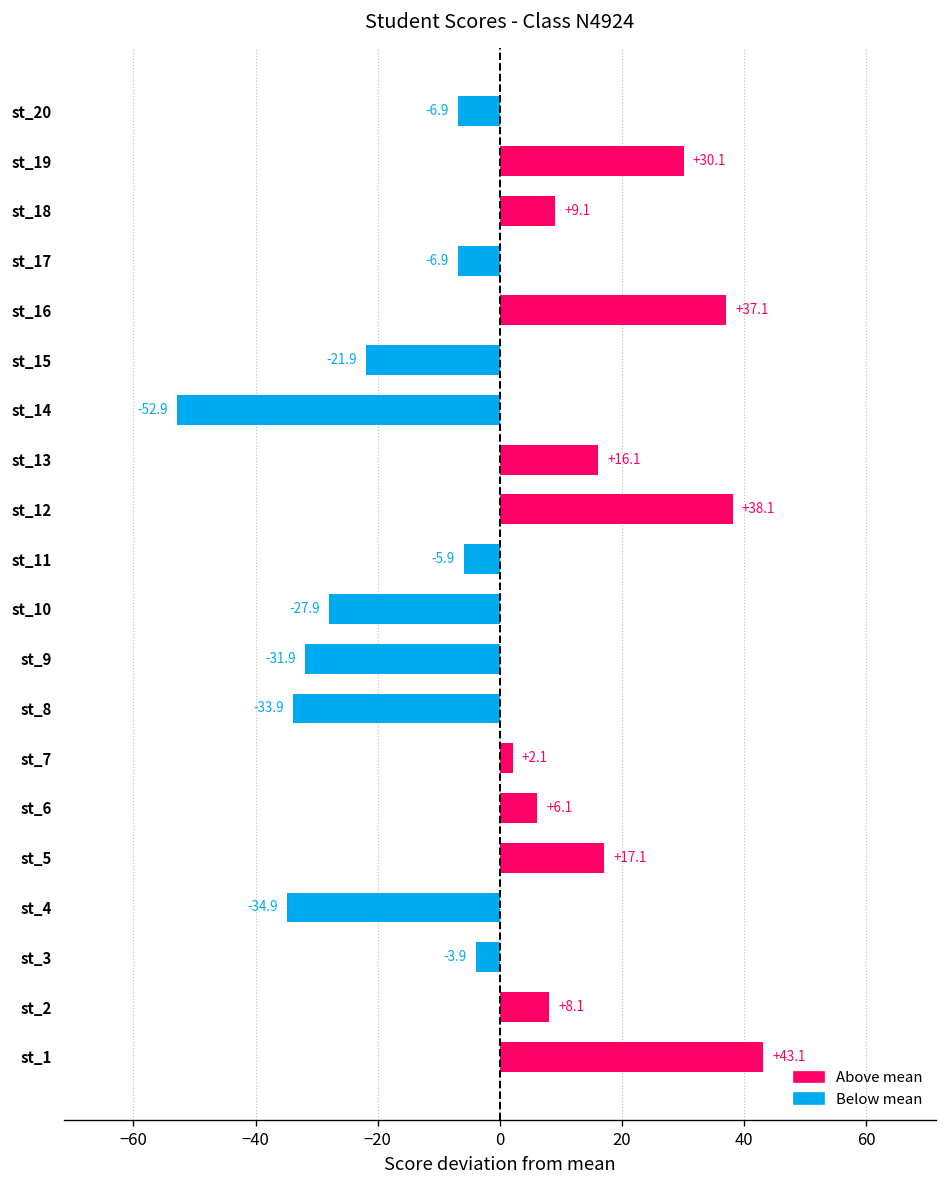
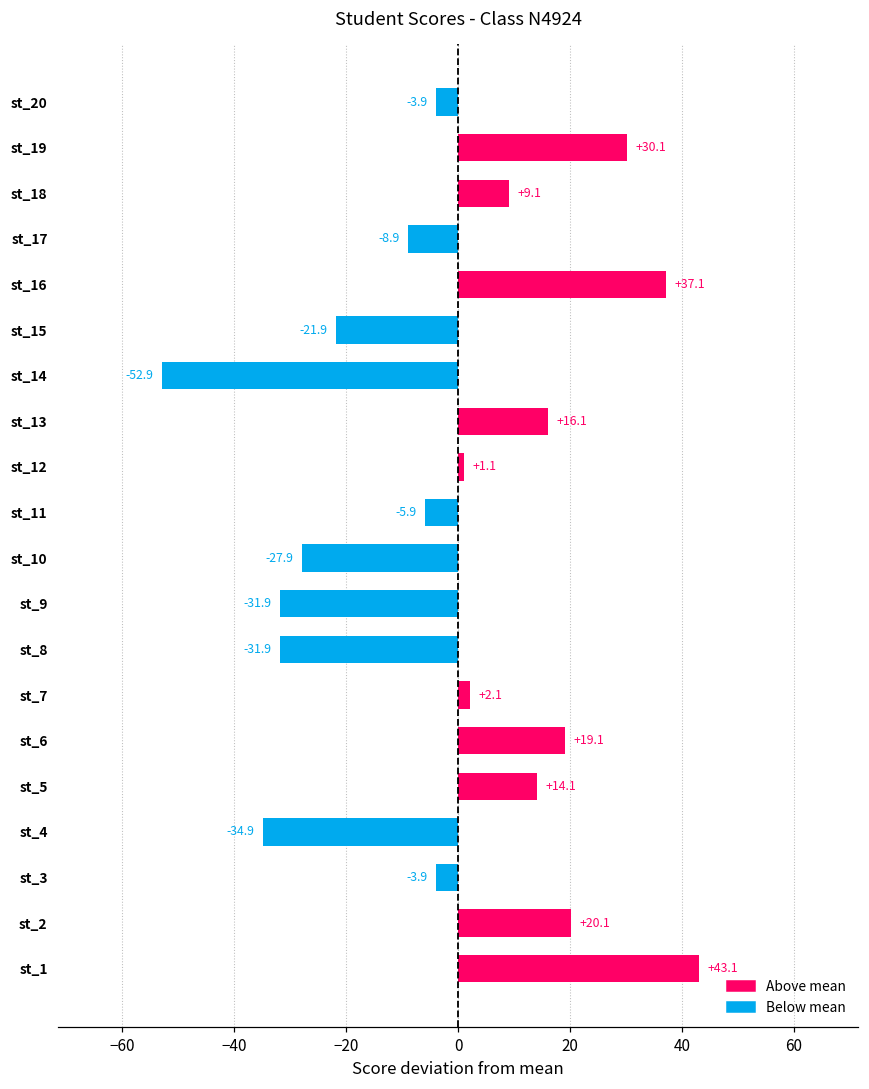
st_20: -6.9 -> -3.9
st_17: -6.9 -> -8.9
st_12: +38.1 -> +1.1
st_8: -33.9 -> -31.9
st_6: +6.1 -> +19.1
st_5: +17.1 -> +14.1
st_2: +8.1 -> +20.1
